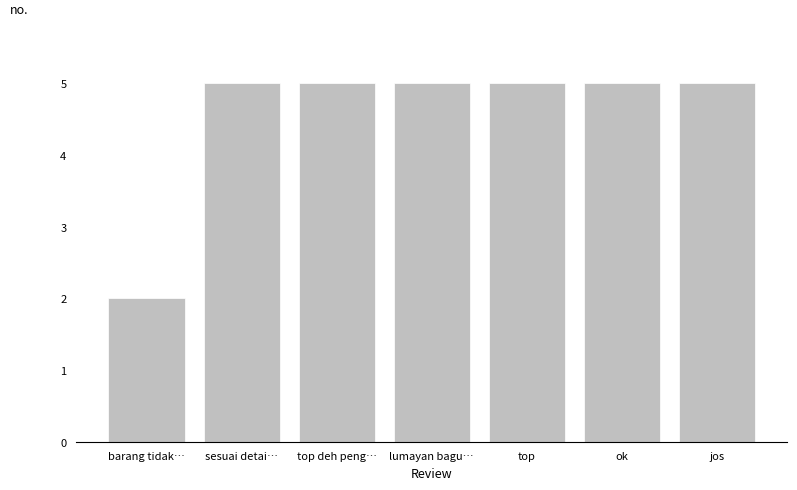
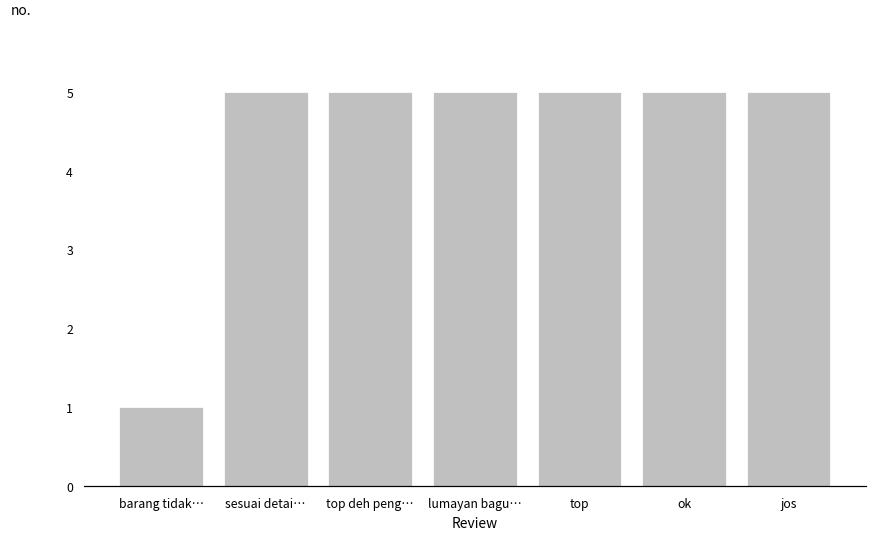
barang tidak…: 2 -> 1
